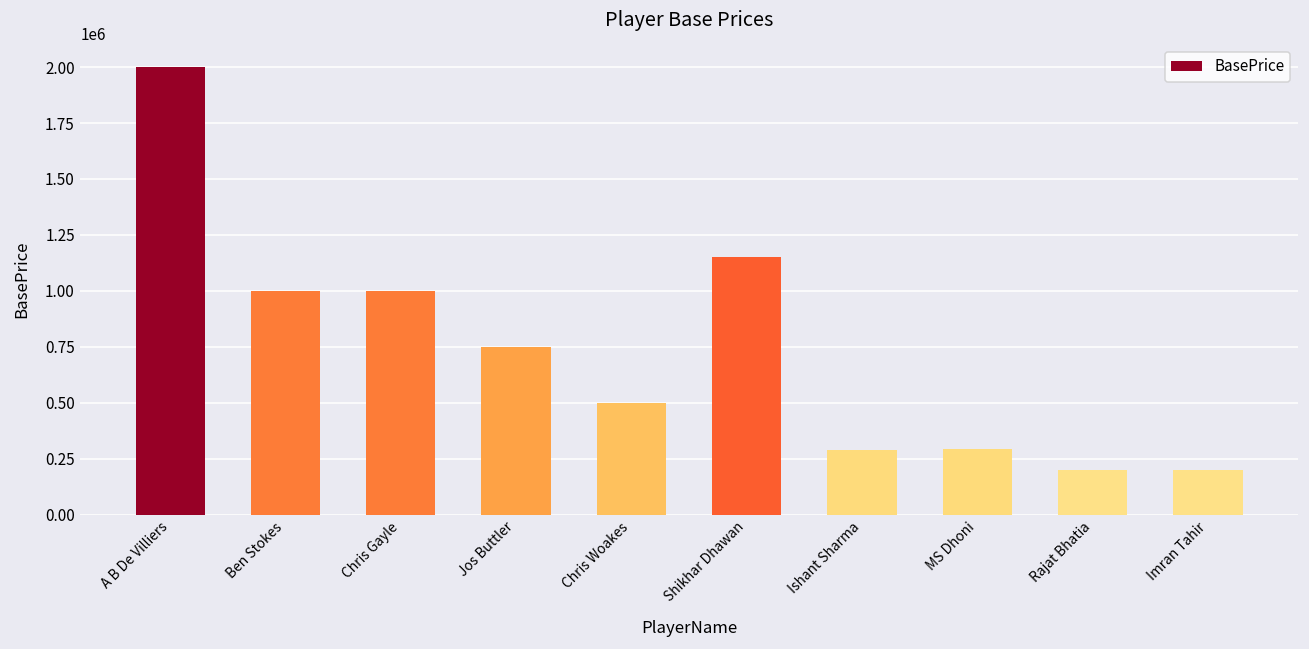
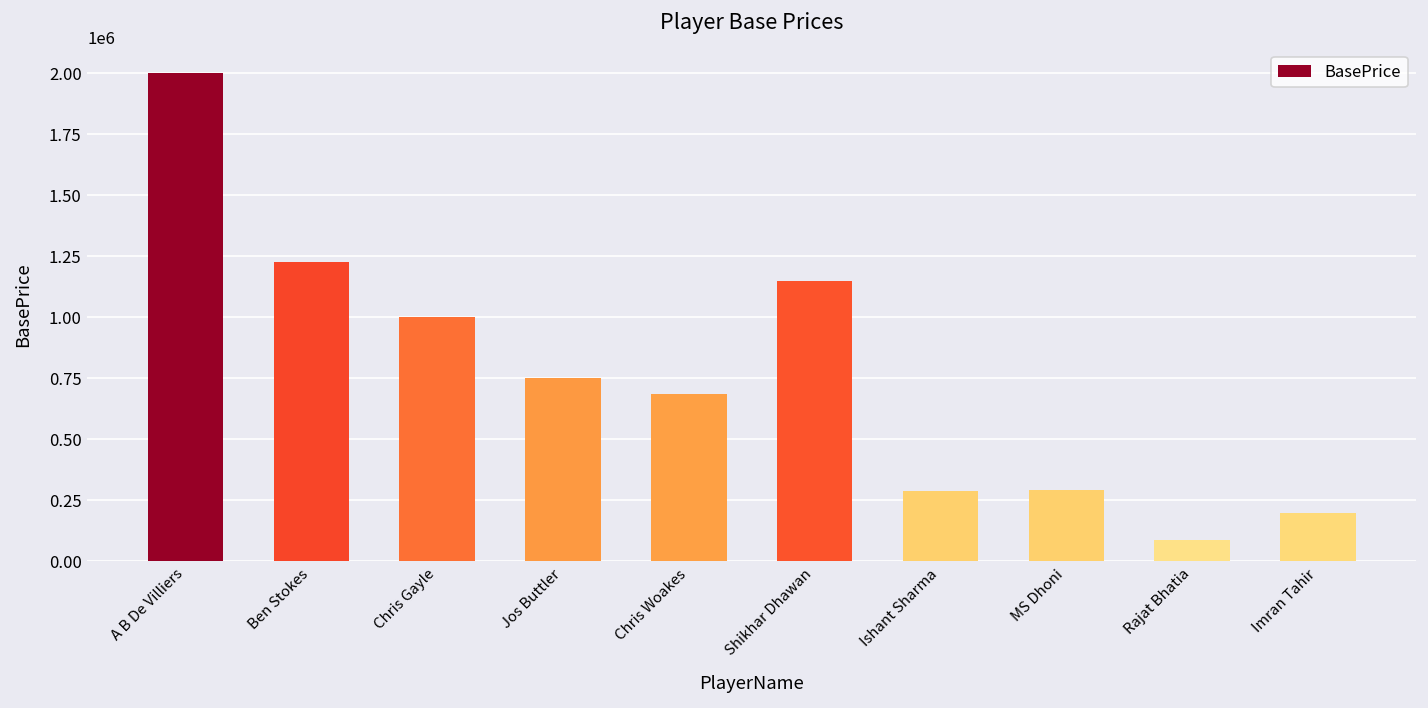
Ben Stokes: 1000000 -> 1230000
Chris Woakes: 500000 -> 690000
Rajat Bhatia: 200000 -> 90000
